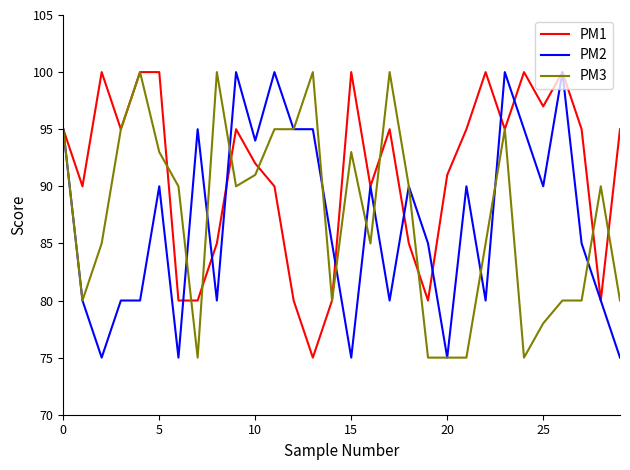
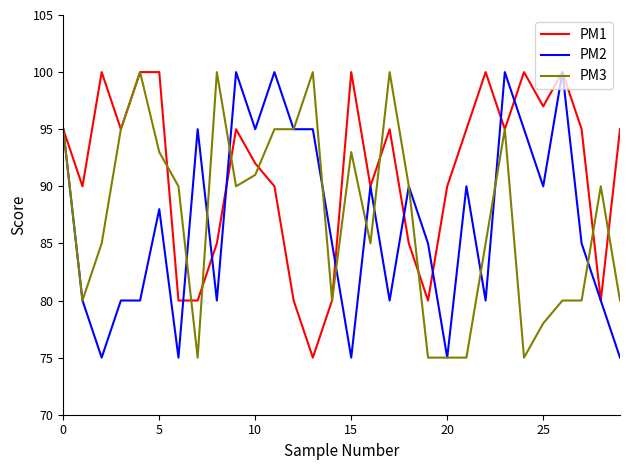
PM2, 5: 90 -> 88
PM2, 10: 94 -> 95
PM1, 20: 91 -> 90
